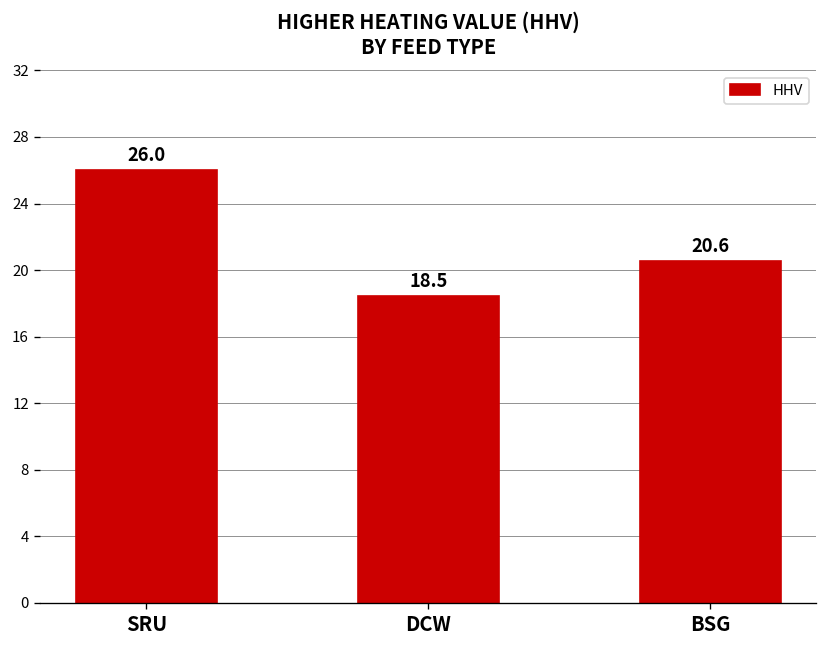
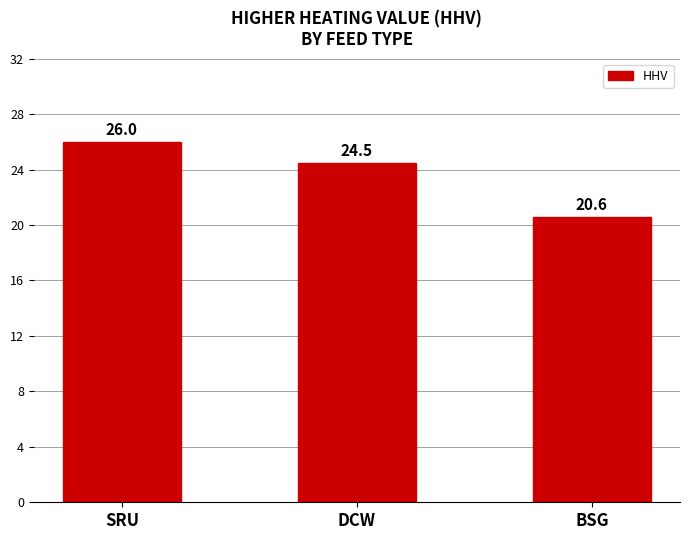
DCW: 18.5 -> 24.5
